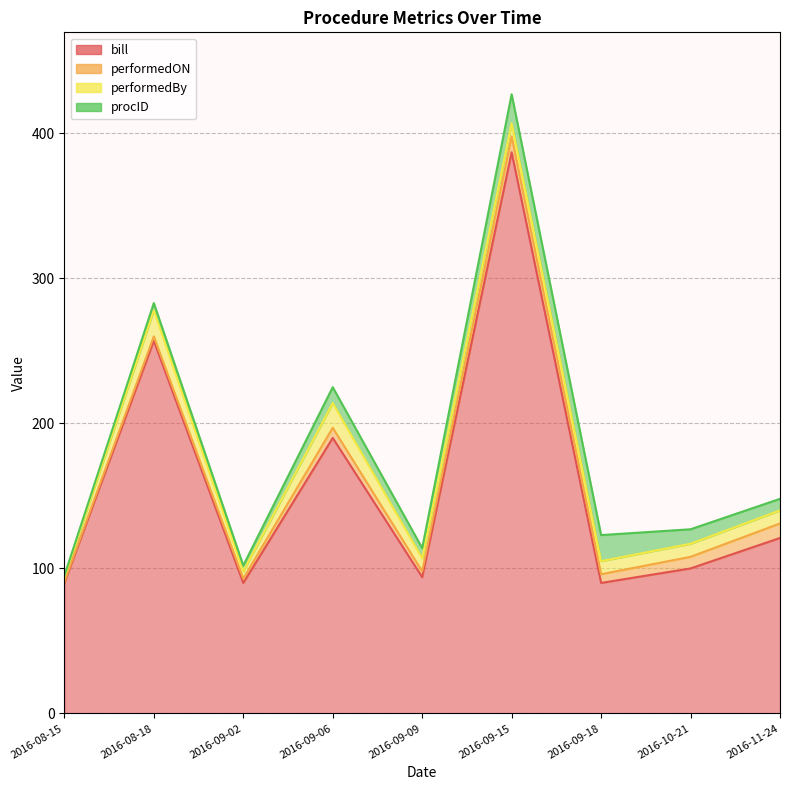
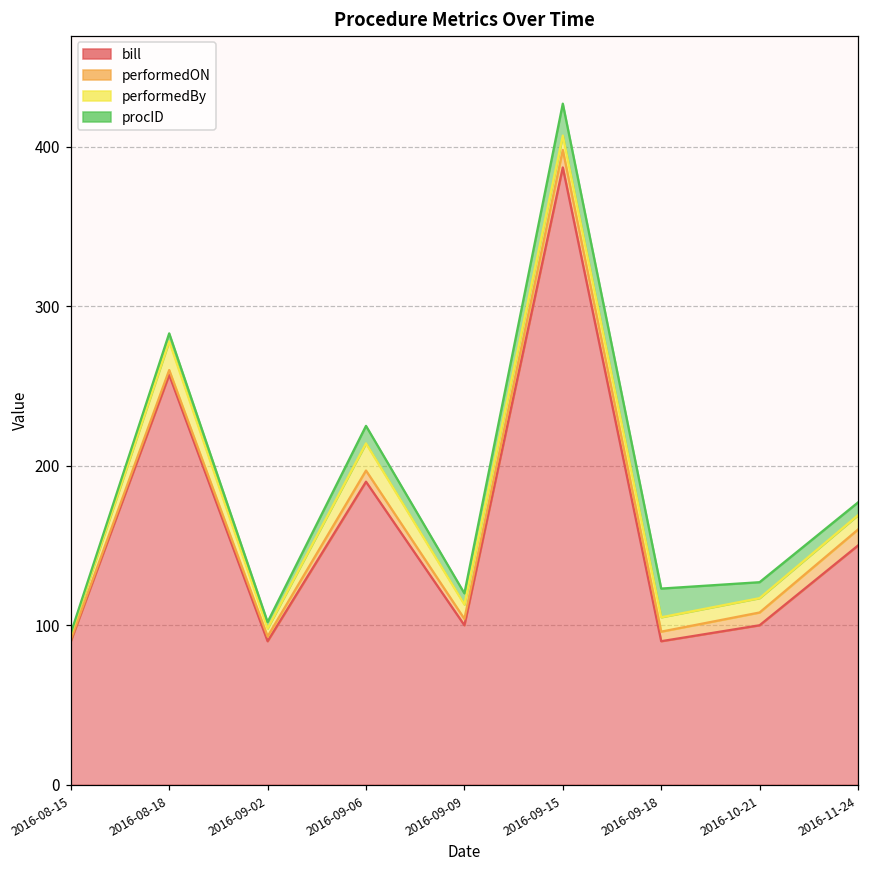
bill, 2016-09-09: 94 -> 100
bill, 2016-11-24: 121 -> 150
